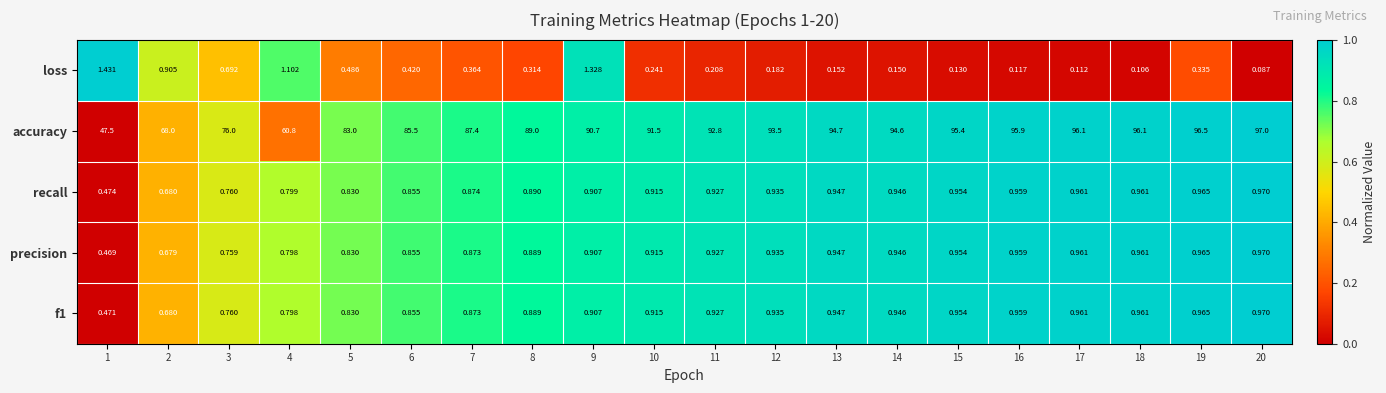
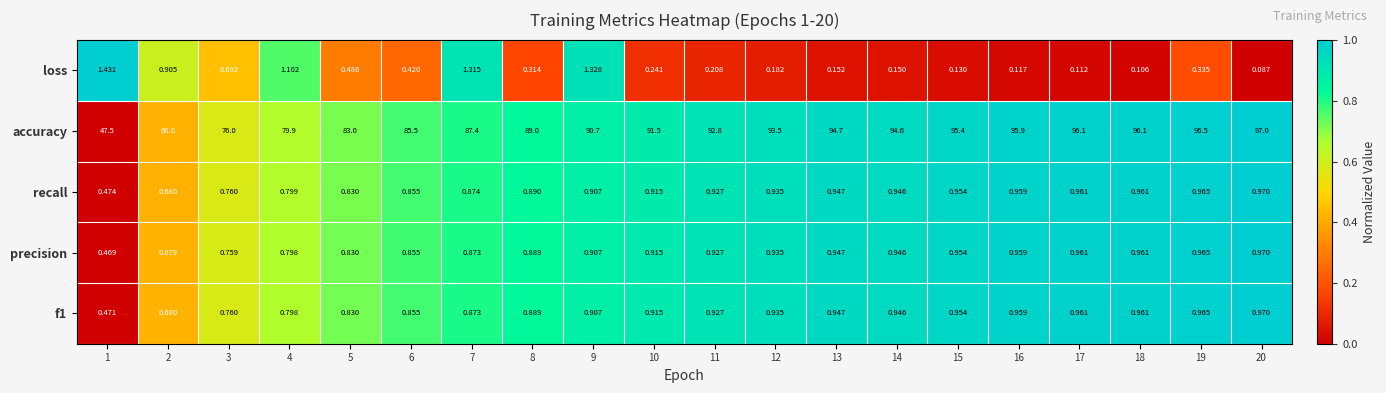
loss, 7: 0.364 -> 1.315
accuracy, 4: 60.8 -> 79.9
